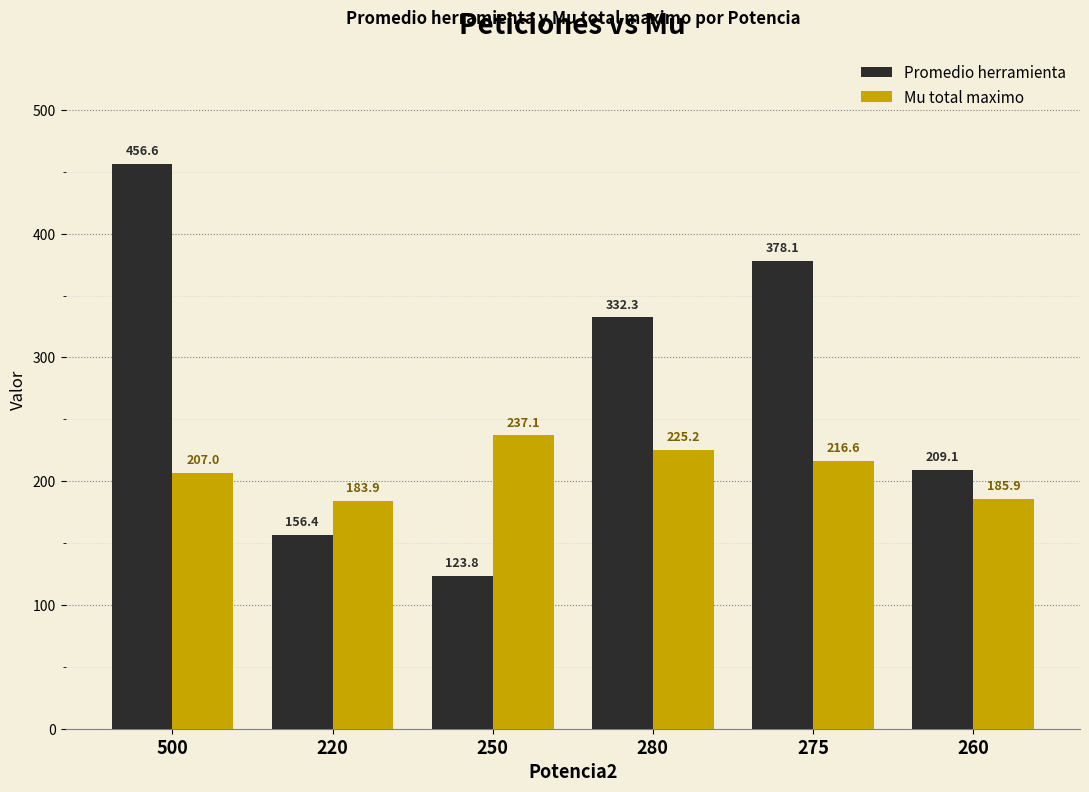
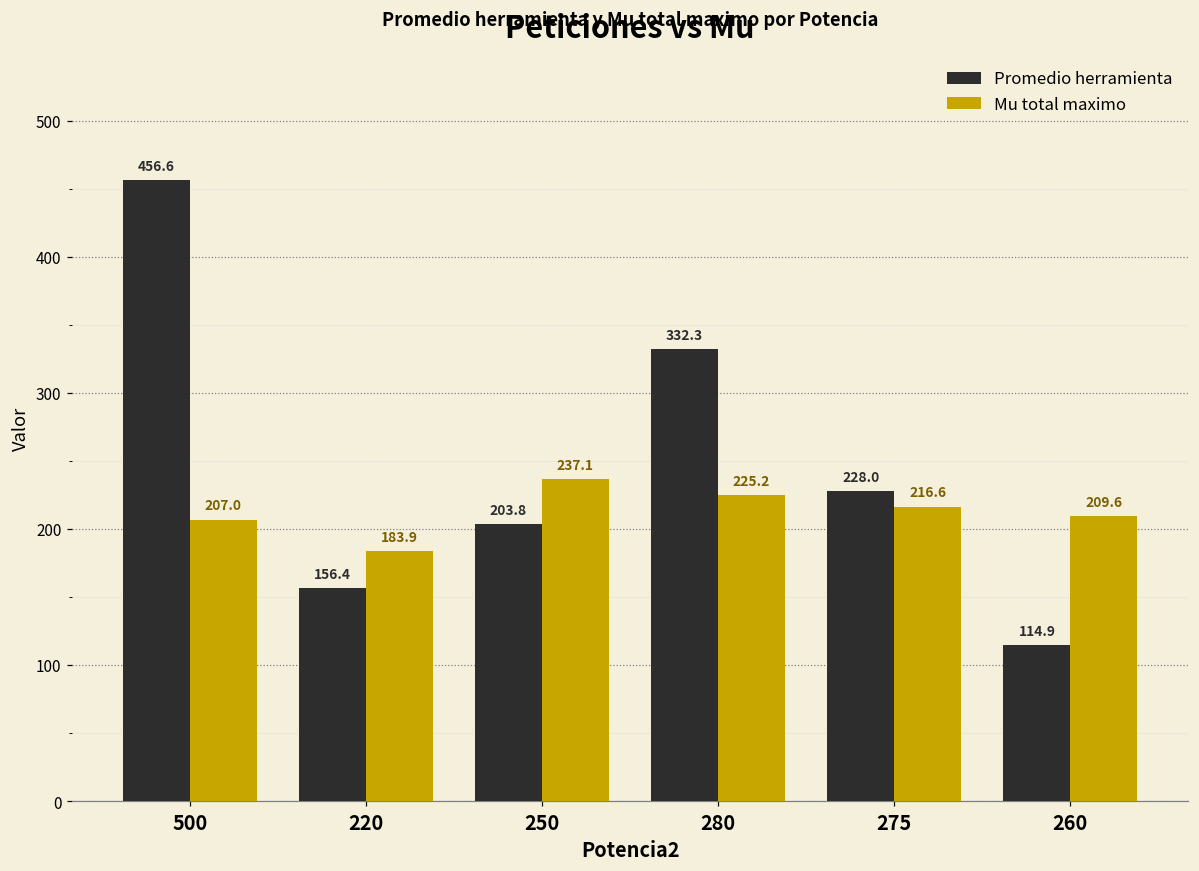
Promedio herramienta, 250: 123.8 -> 203.8
Promedio herramienta, 275: 378.1 -> 228.0
Promedio herramienta, 260: 209.1 -> 114.9
Mu total maximo, 260: 185.9 -> 209.6
